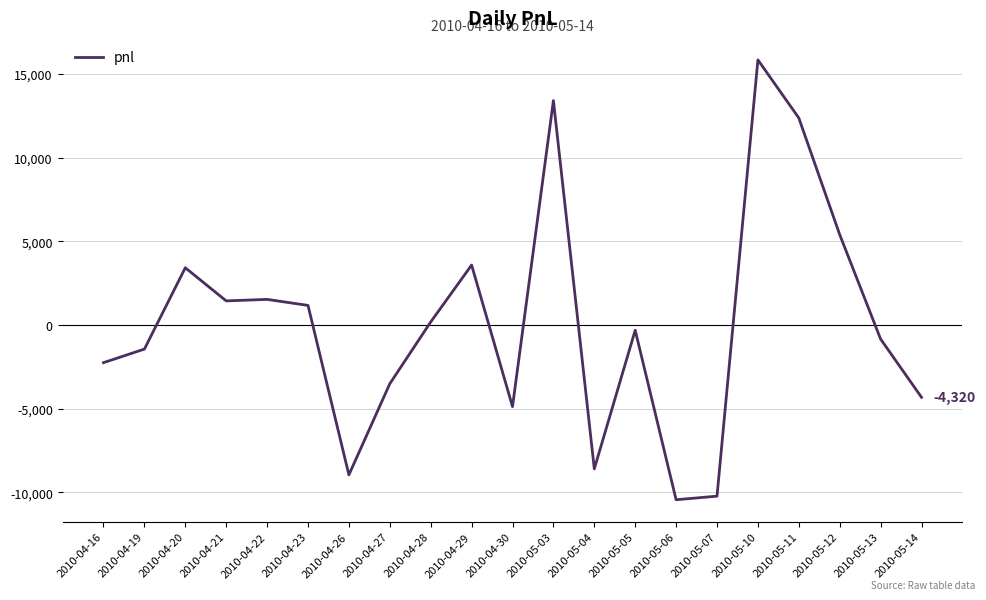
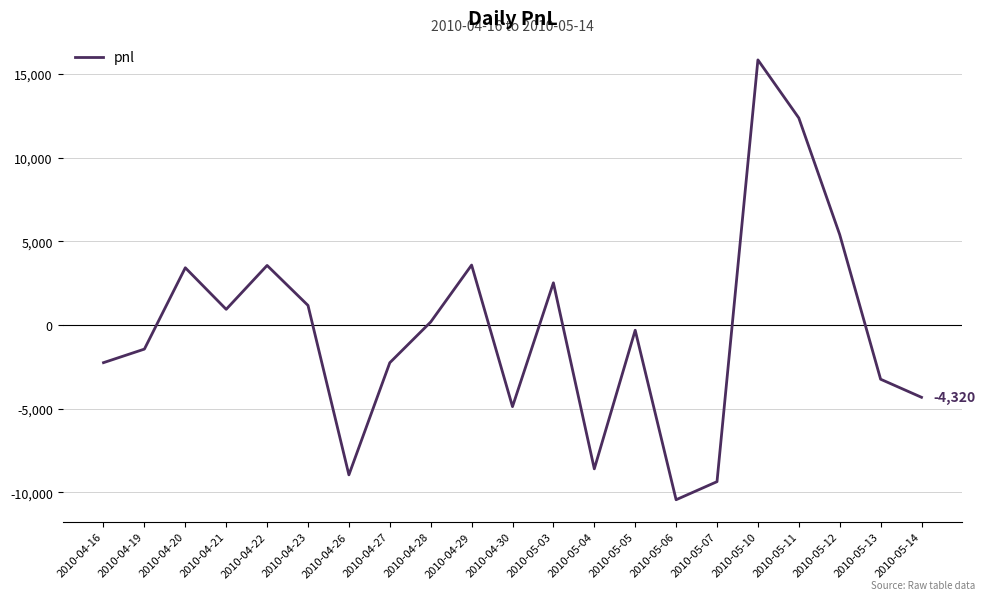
2010-04-21: 1,400 -> 900
2010-04-22: 1,500 -> 3,600
2010-04-27: -3,500 -> -2,300
2010-05-03: 13,400 -> 2,500
2010-05-07: -10,200 -> -9,400
2010-05-13: -800 -> -3,200
